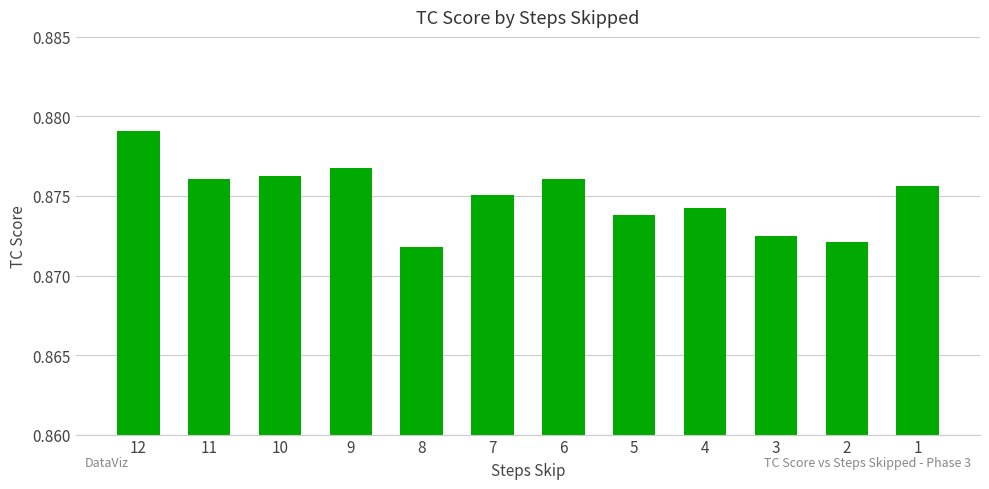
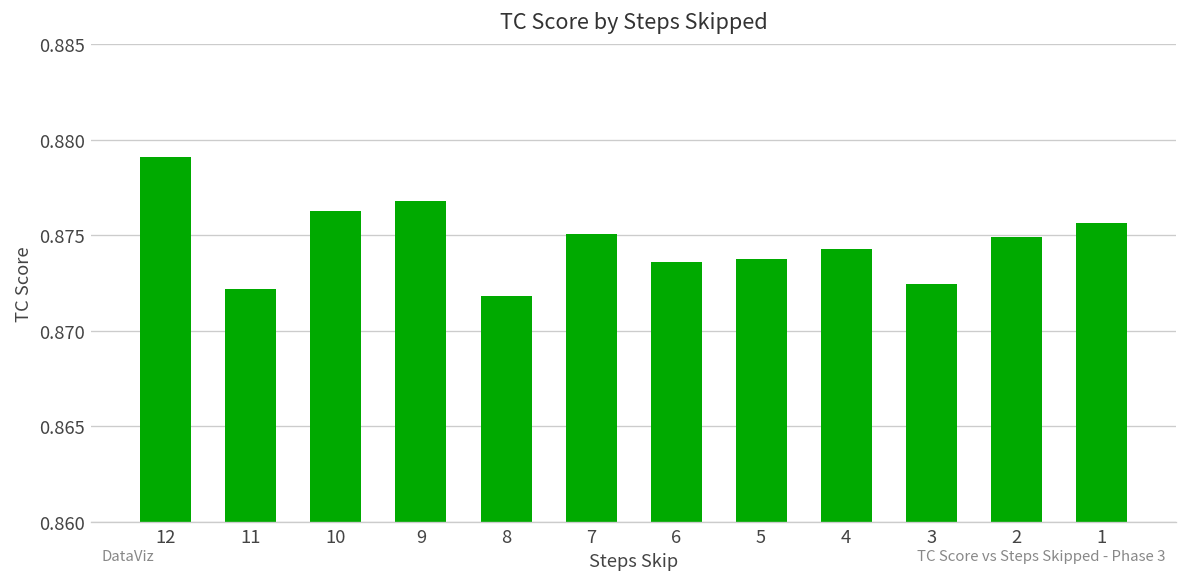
11: 0.8761 -> 0.8722
6: 0.8760 -> 0.8736
2: 0.8721 -> 0.8749
